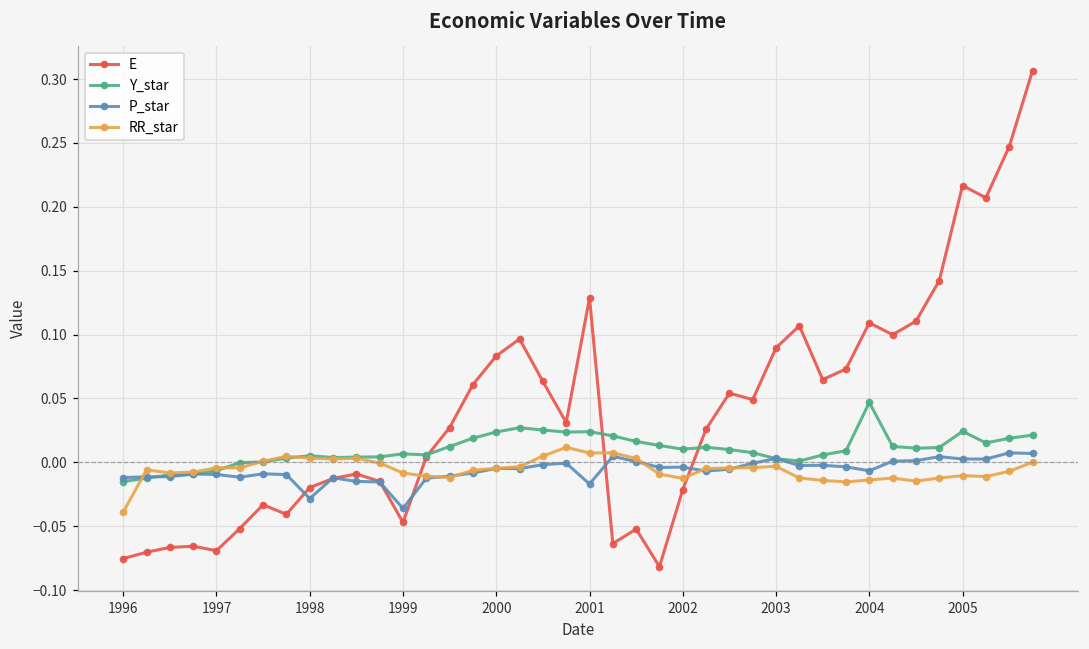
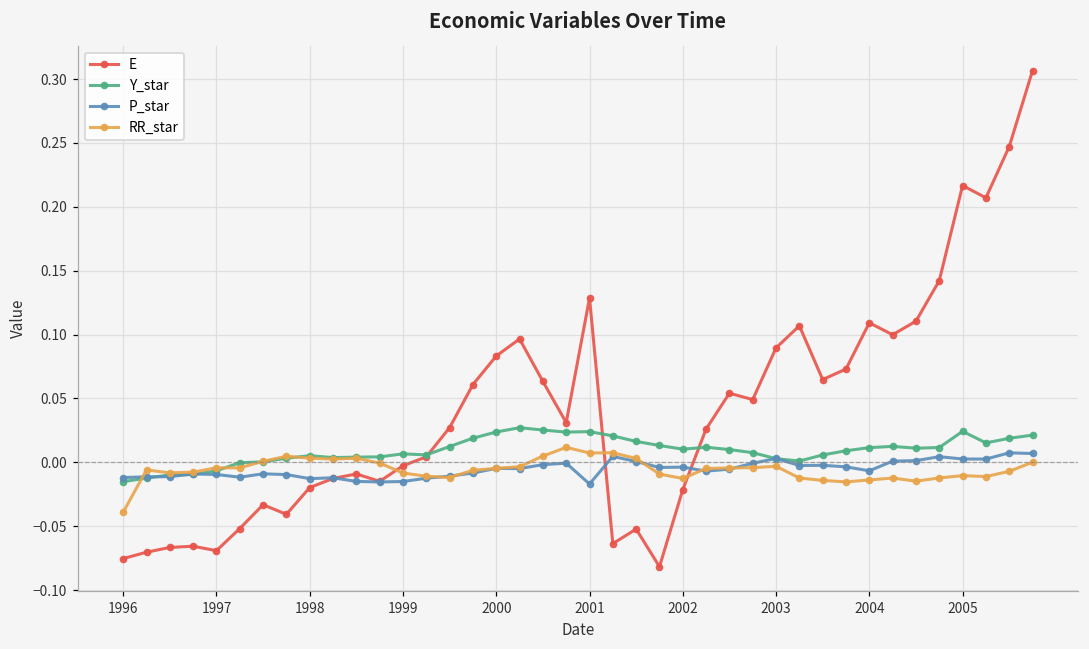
P_star, 1998: -0.028 -> -0.013
E, 1999: -0.047 -> -0.003
P_star, 1999: -0.036 -> -0.015
Y_star, 2004: 0.047 -> 0.011
